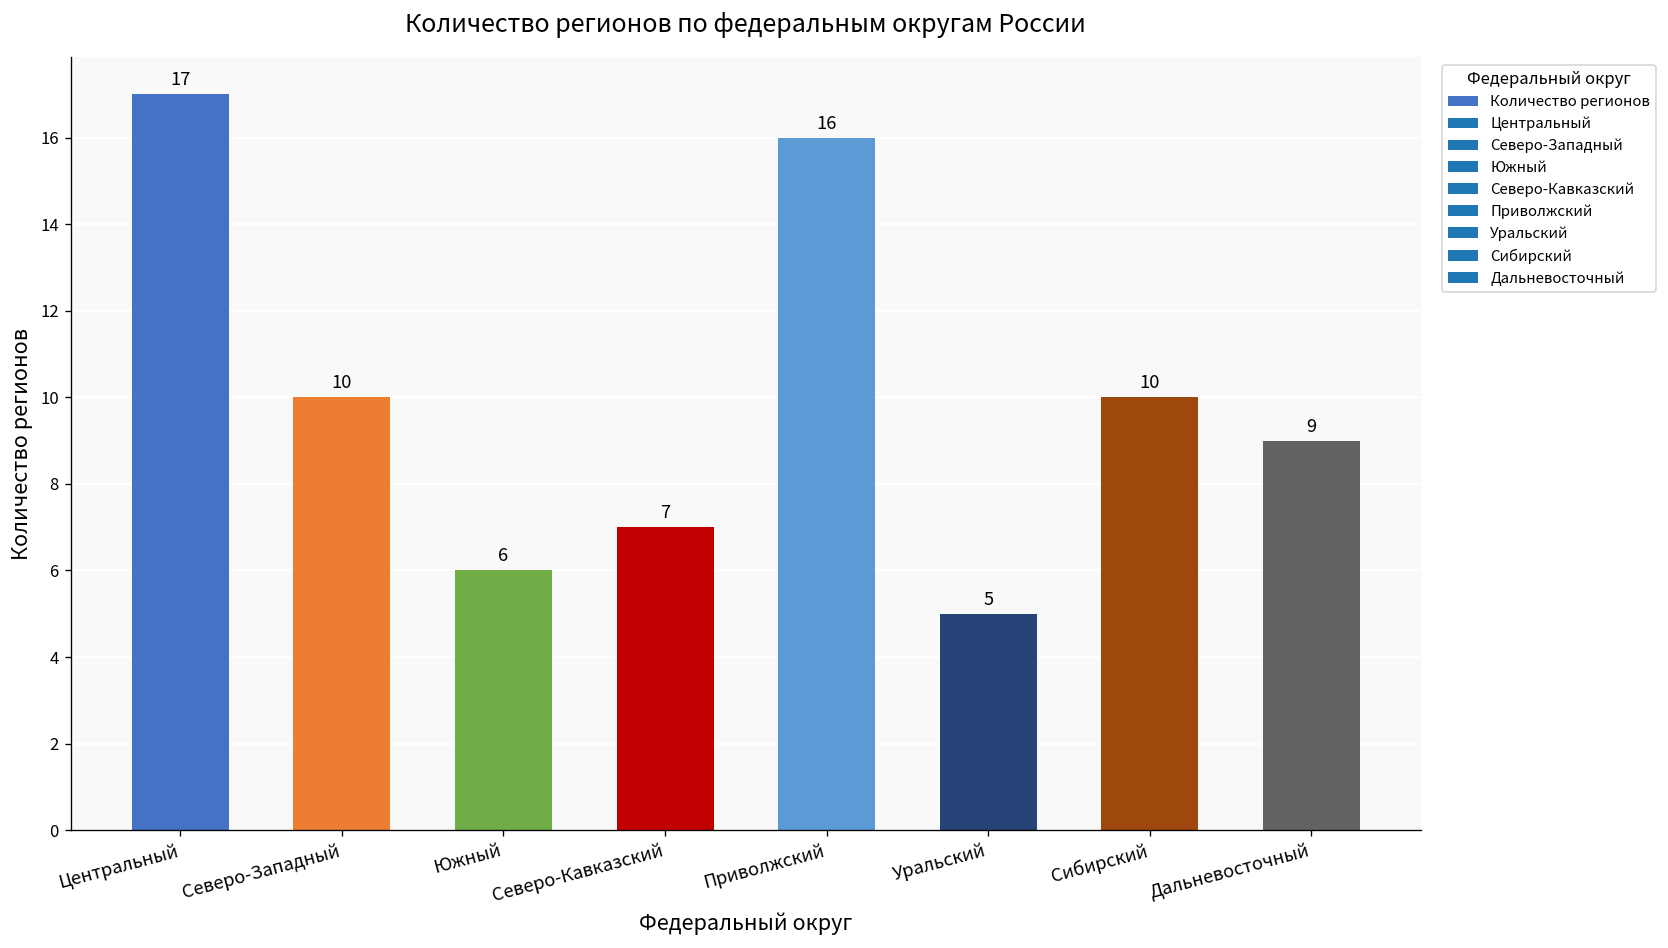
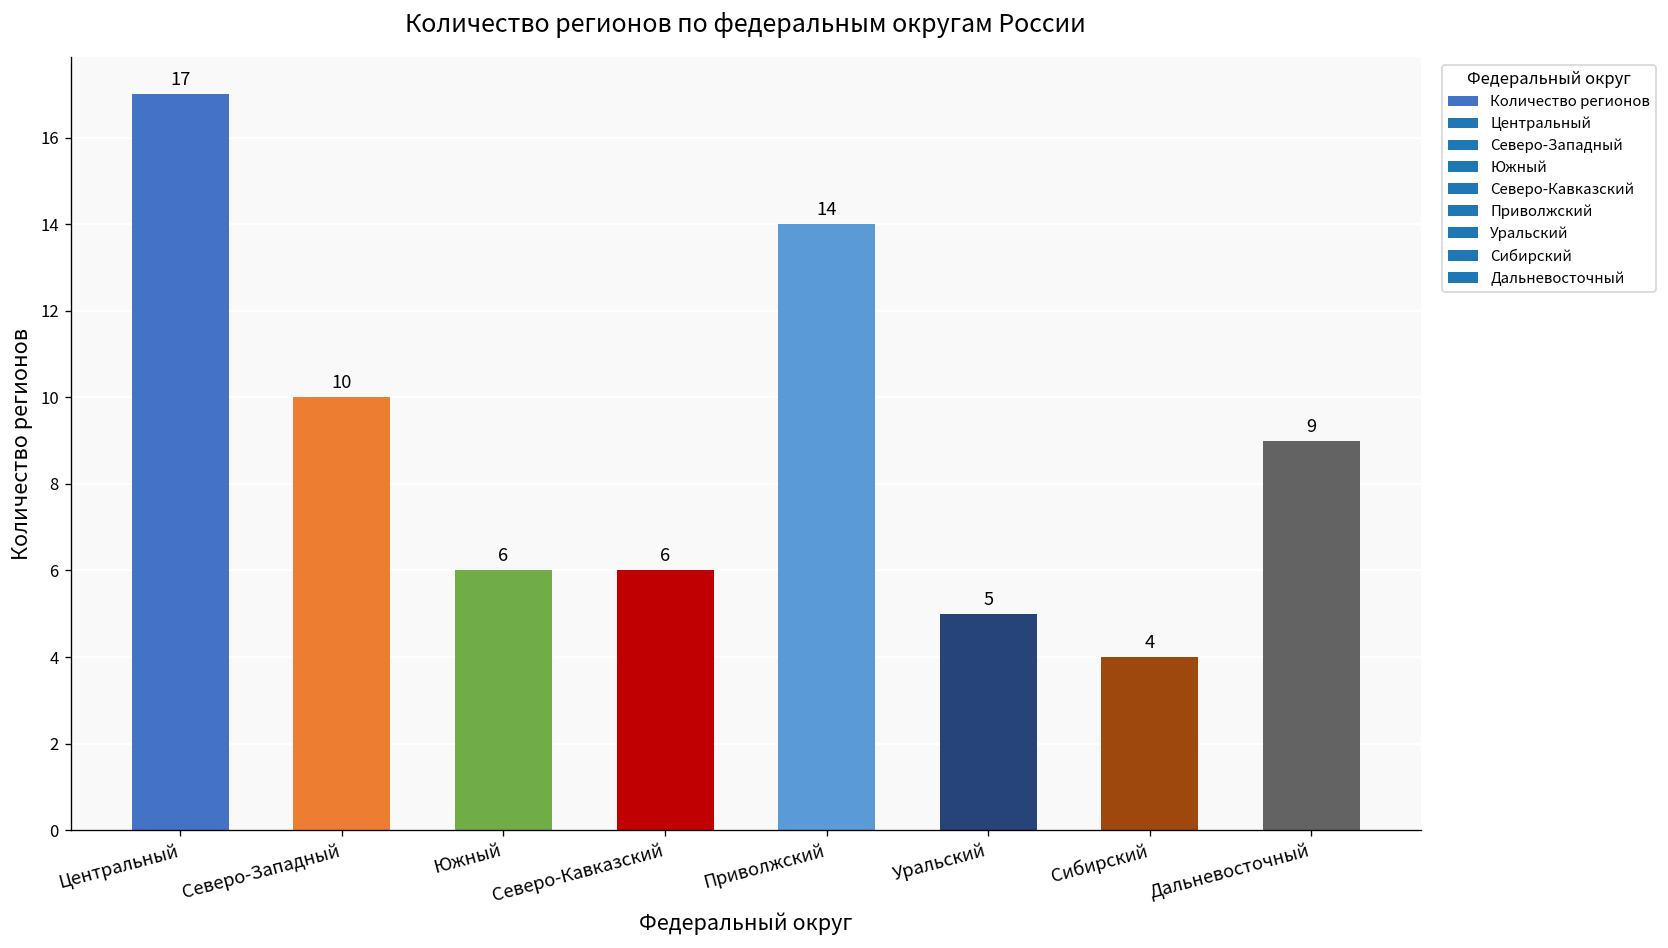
Северо-Кавказский: 7 -> 6
Приволжский: 16 -> 14
Сибирский: 10 -> 4
